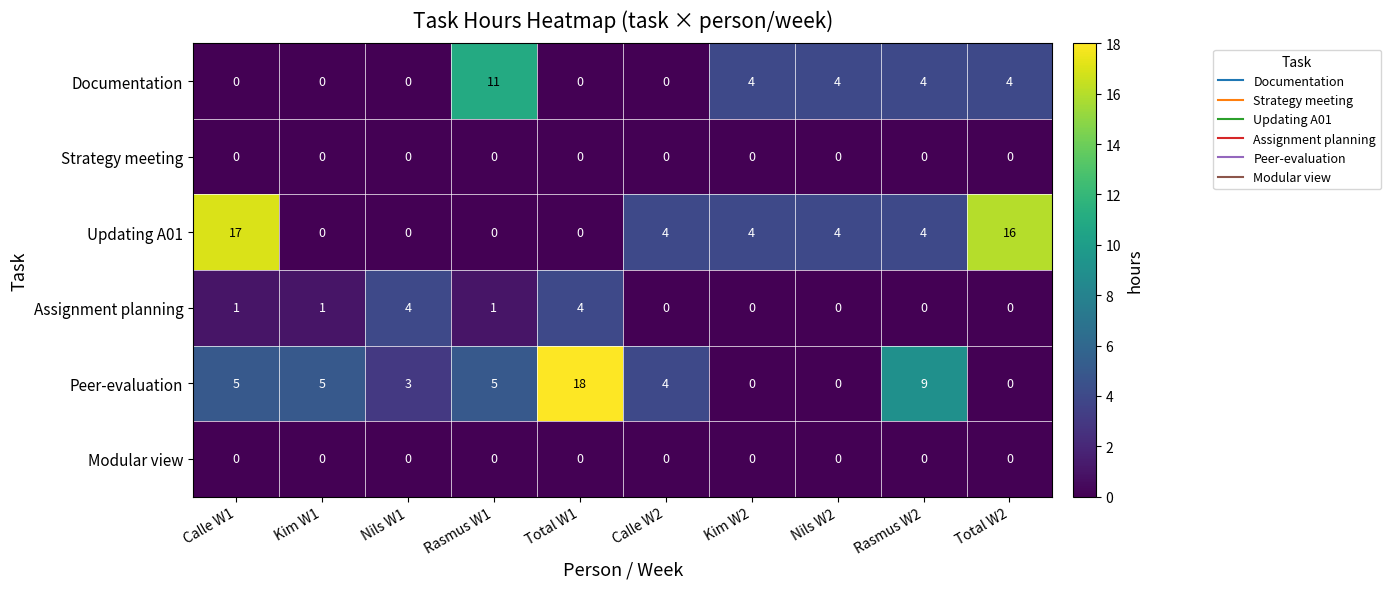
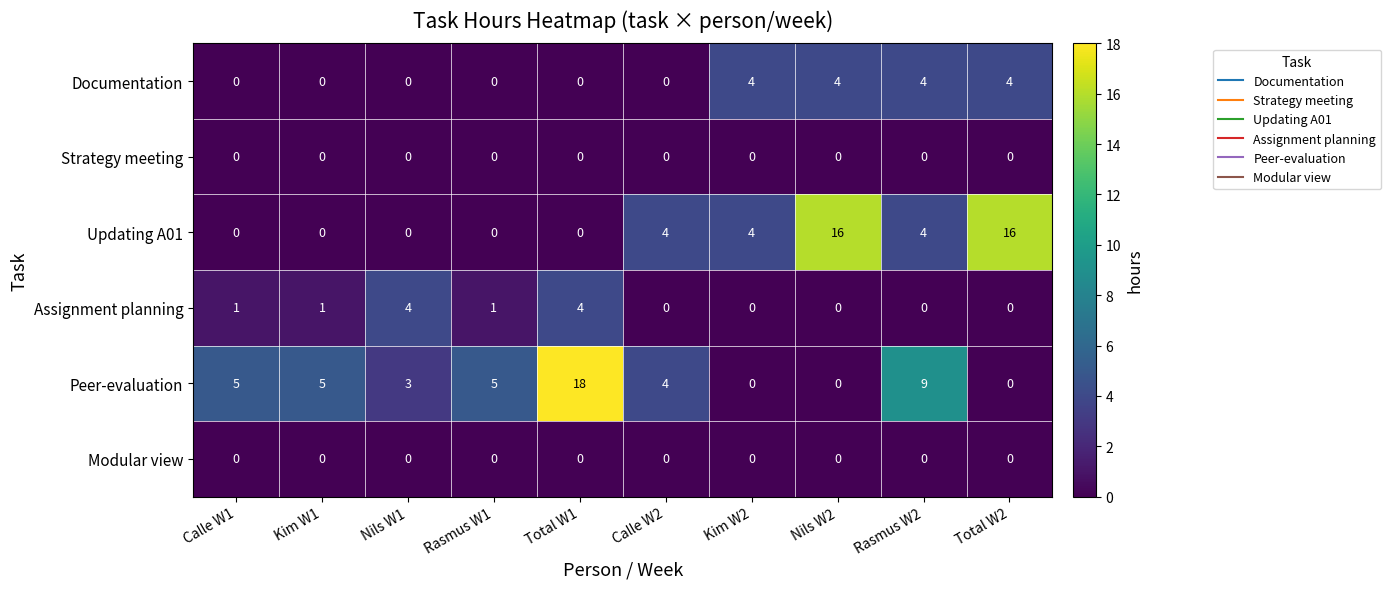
Documentation, Rasmus W1: 11 -> 0
Updating A01, Calle W1: 17 -> 0
Updating A01, Nils W2: 4 -> 16
